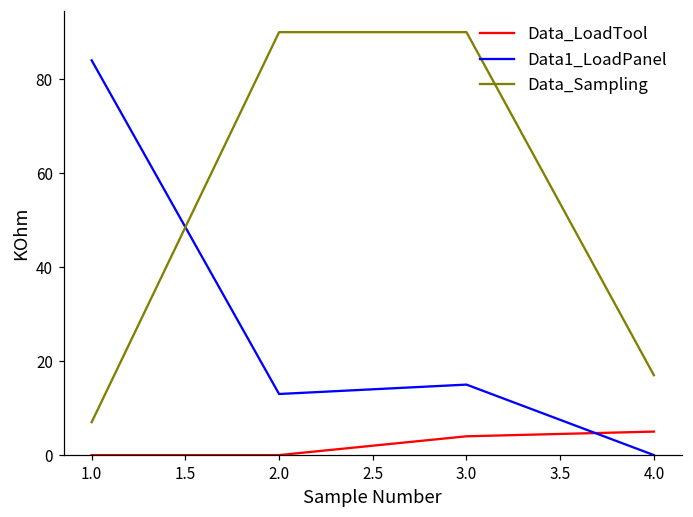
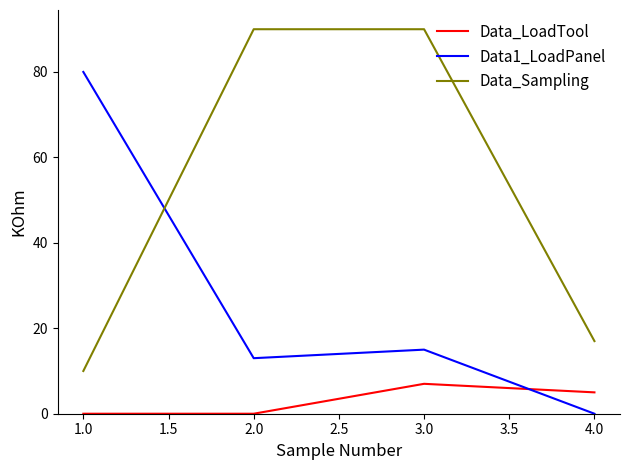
Data1_LoadPanel, 1.0: 84 -> 80
Data_Sampling, 1.0: 7 -> 10
Data_LoadTool, 3.0: 4 -> 7
